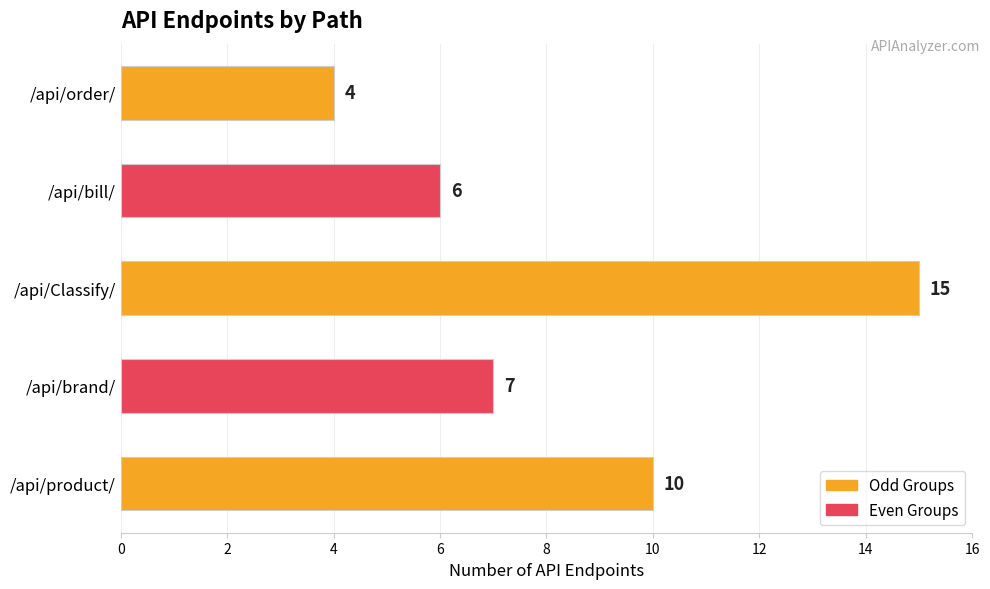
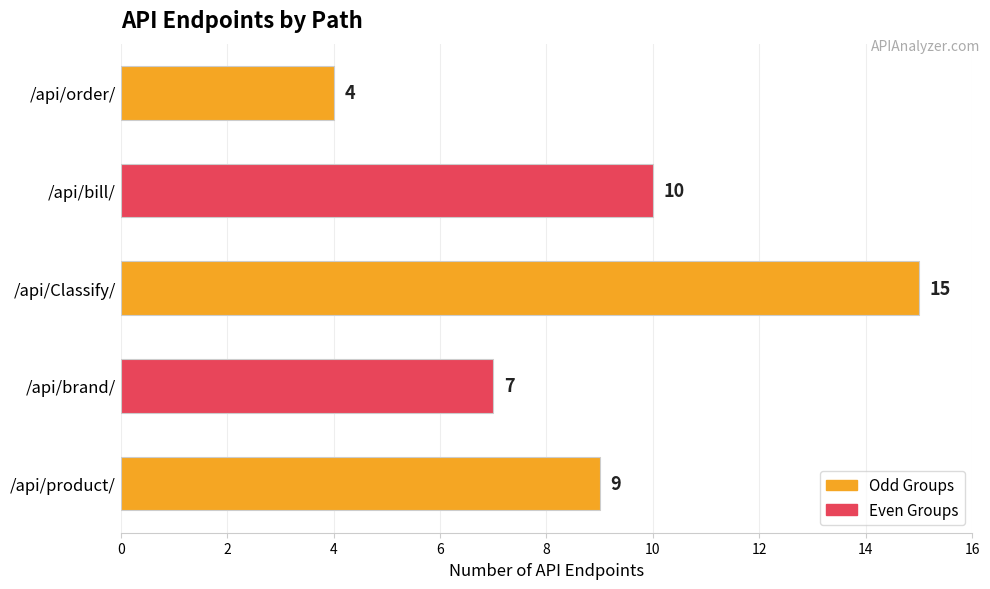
/api/bill/: 6 -> 10
/api/product/: 10 -> 9
